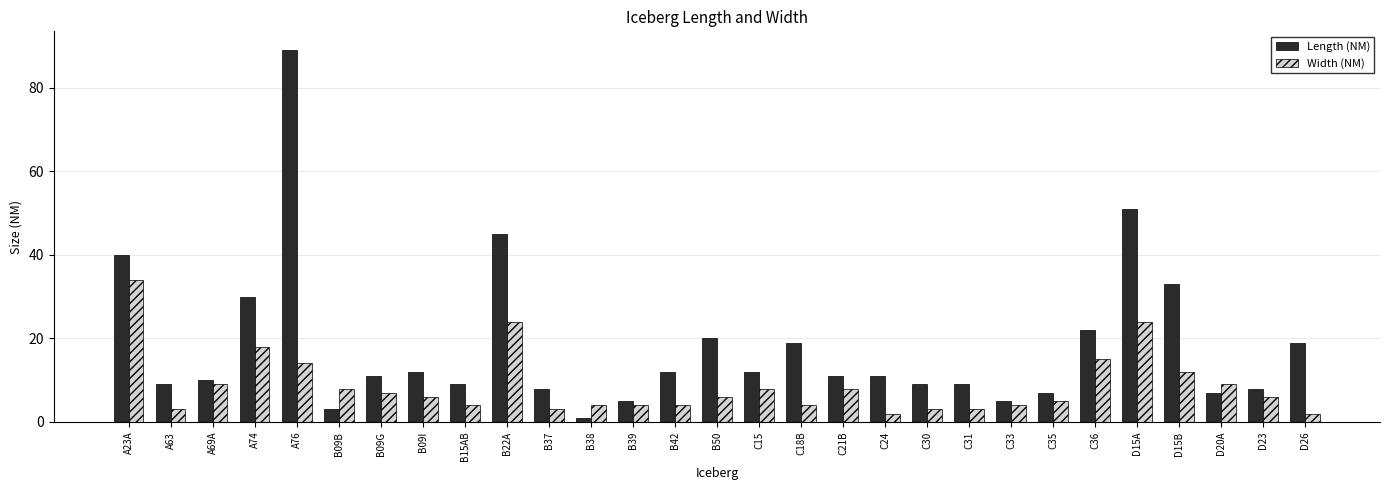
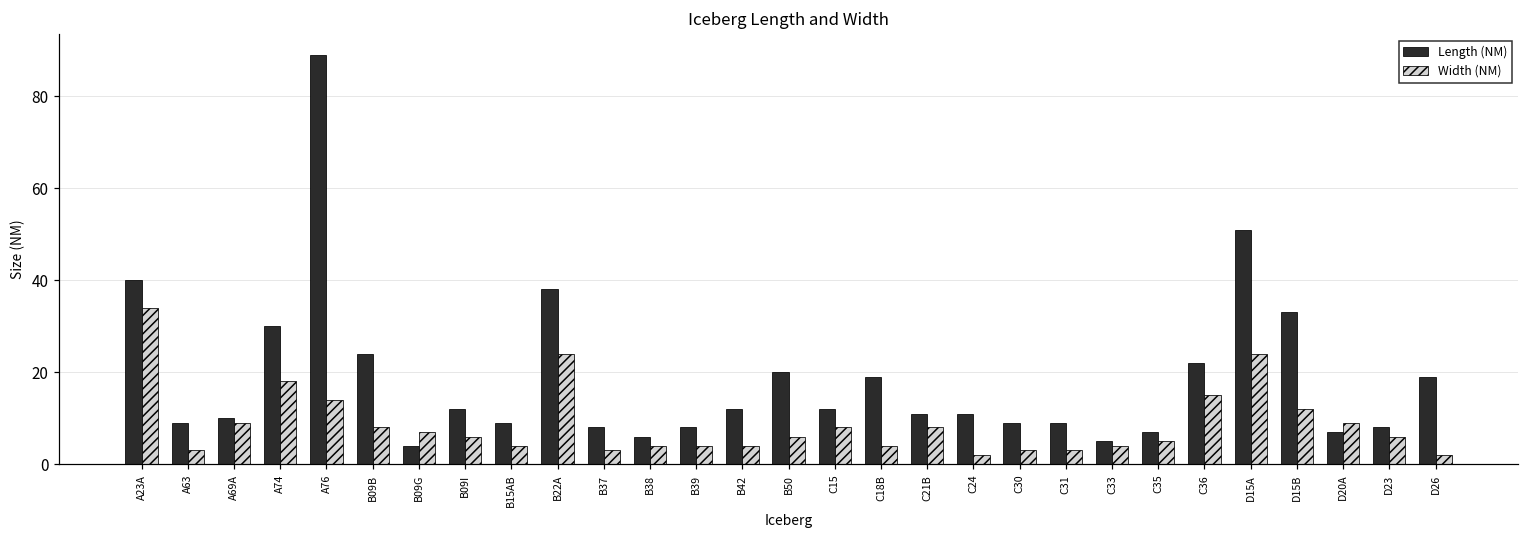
Length (NM), B09B: 3 -> 24
Length (NM), B09G: 11 -> 4
Length (NM), B22A: 45 -> 38
Length (NM), B38: 1 -> 6
Length (NM), B39: 5 -> 8
